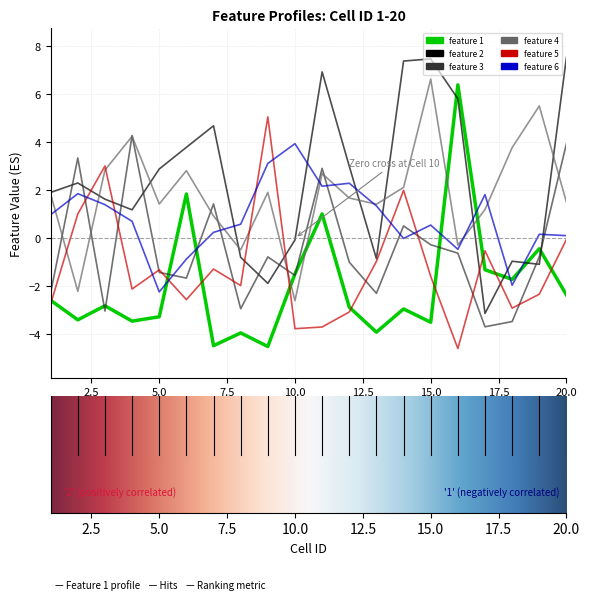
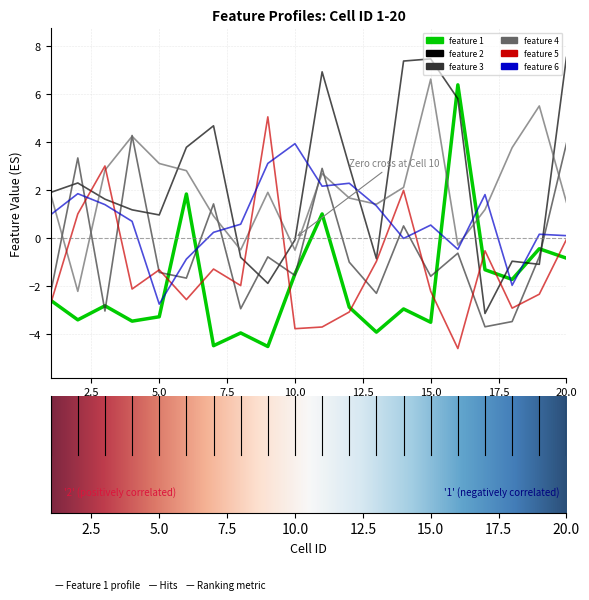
feature 2, 5.0: 2.9 -> 1.0
feature 4, 5.0: 1.4 -> 3.1
feature 6, 5.0: -2.2 -> -2.8
feature 4, 10.0: -2.6 -> -0.5
feature 3, 15.0: -0.3 -> -1.6
feature 5, 15.0: -1.6 -> -2.2
feature 1, 20.0: -2.4 -> -0.8
